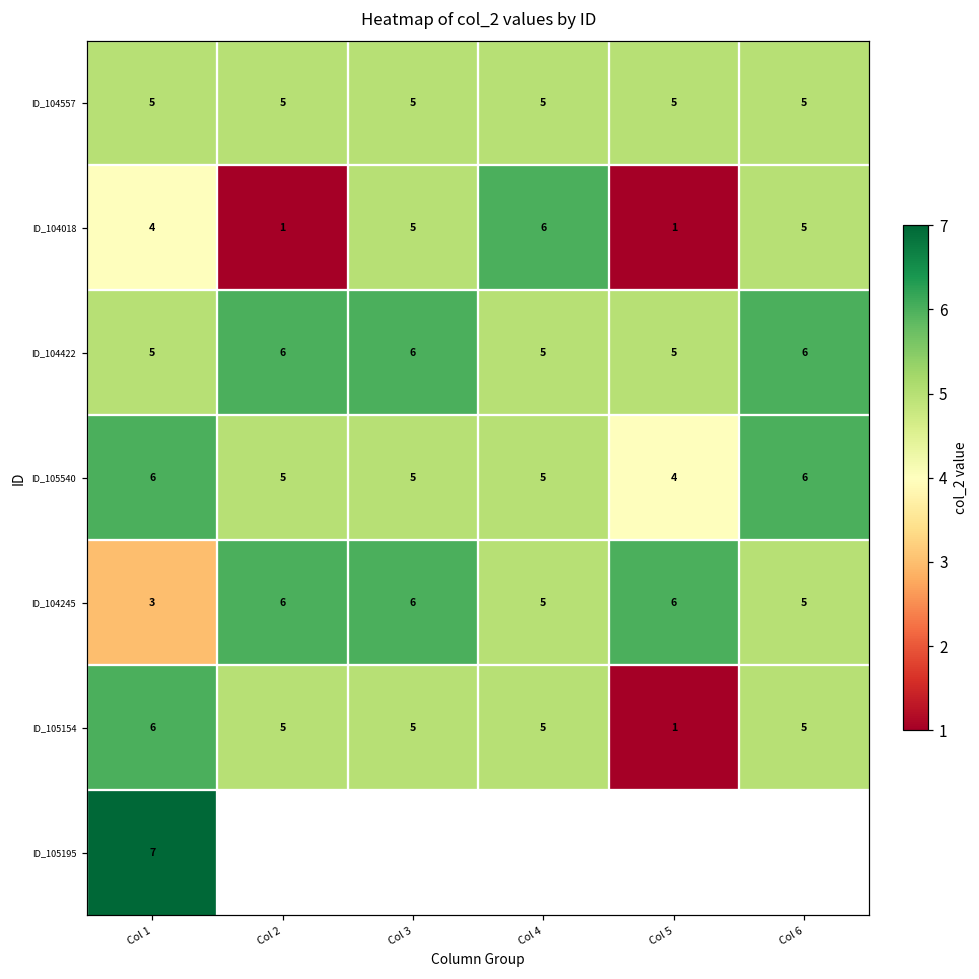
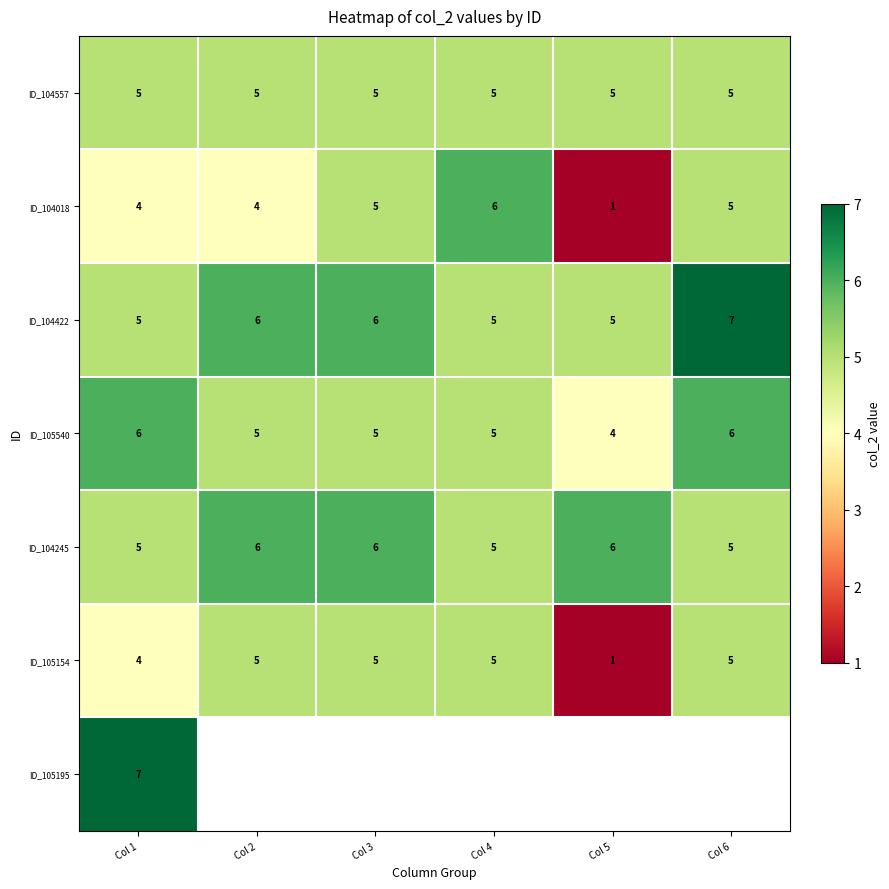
ID_104018, Col 2: 1 -> 4
ID_104422, Col 6: 6 -> 7
ID_104245, Col 1: 3 -> 5
ID_105154, Col 1: 6 -> 4
